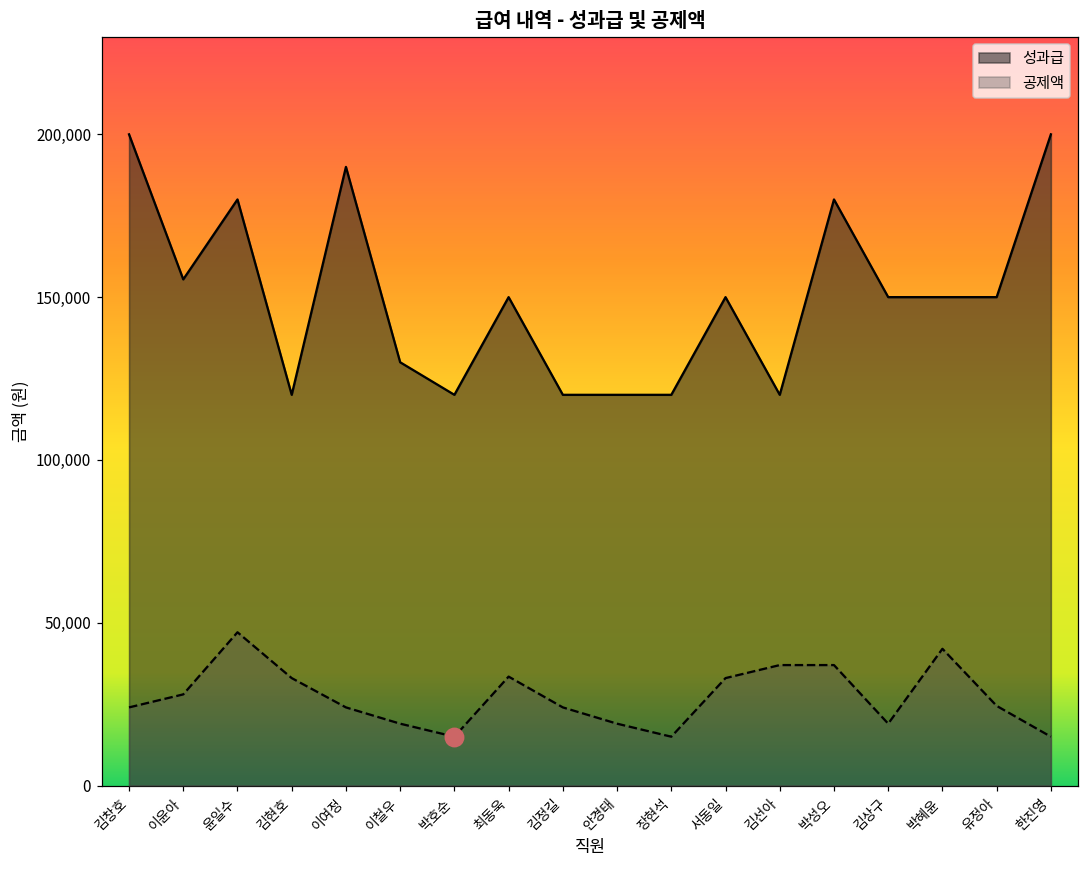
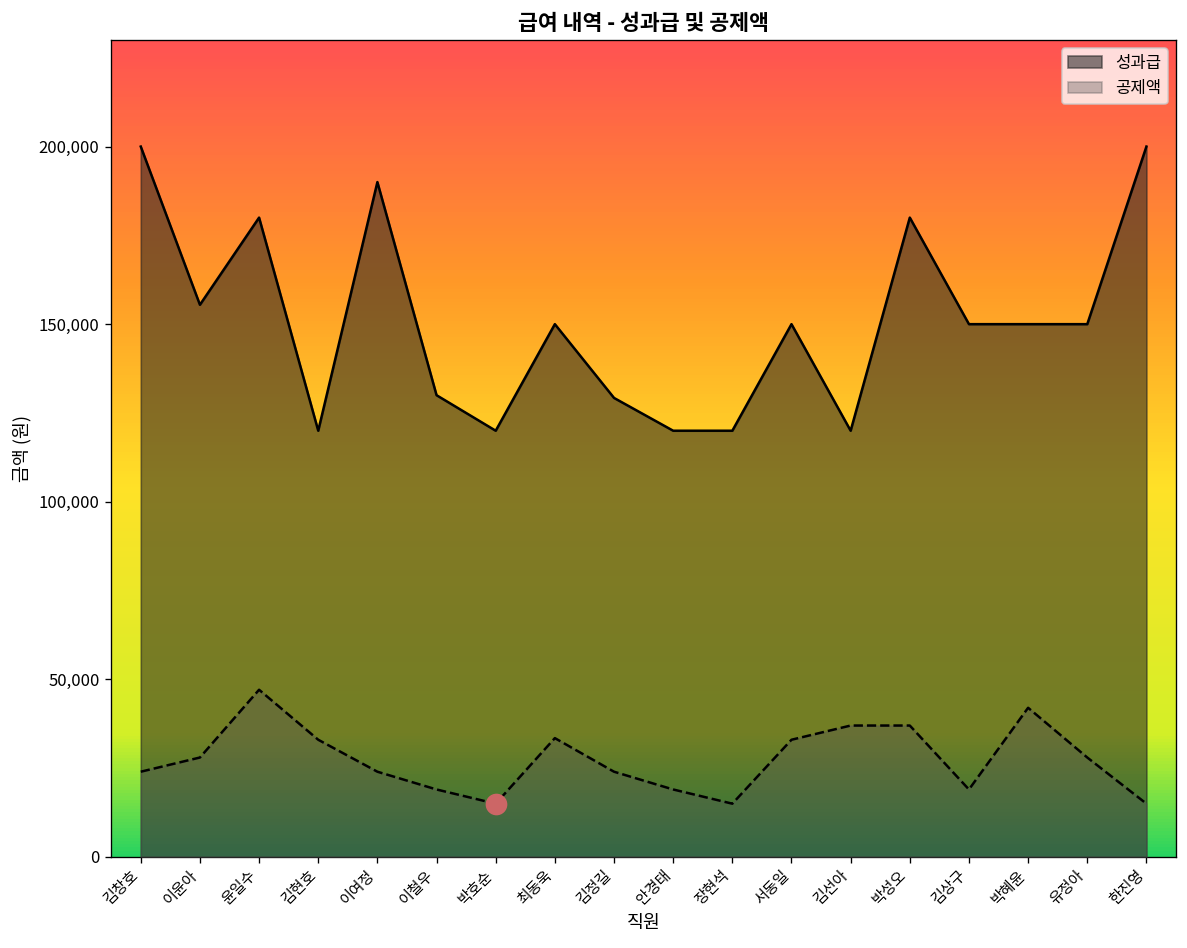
성과급, 김정길: 120,000 -> 129,000
공제액, 유정아: 24,000 -> 28,000
